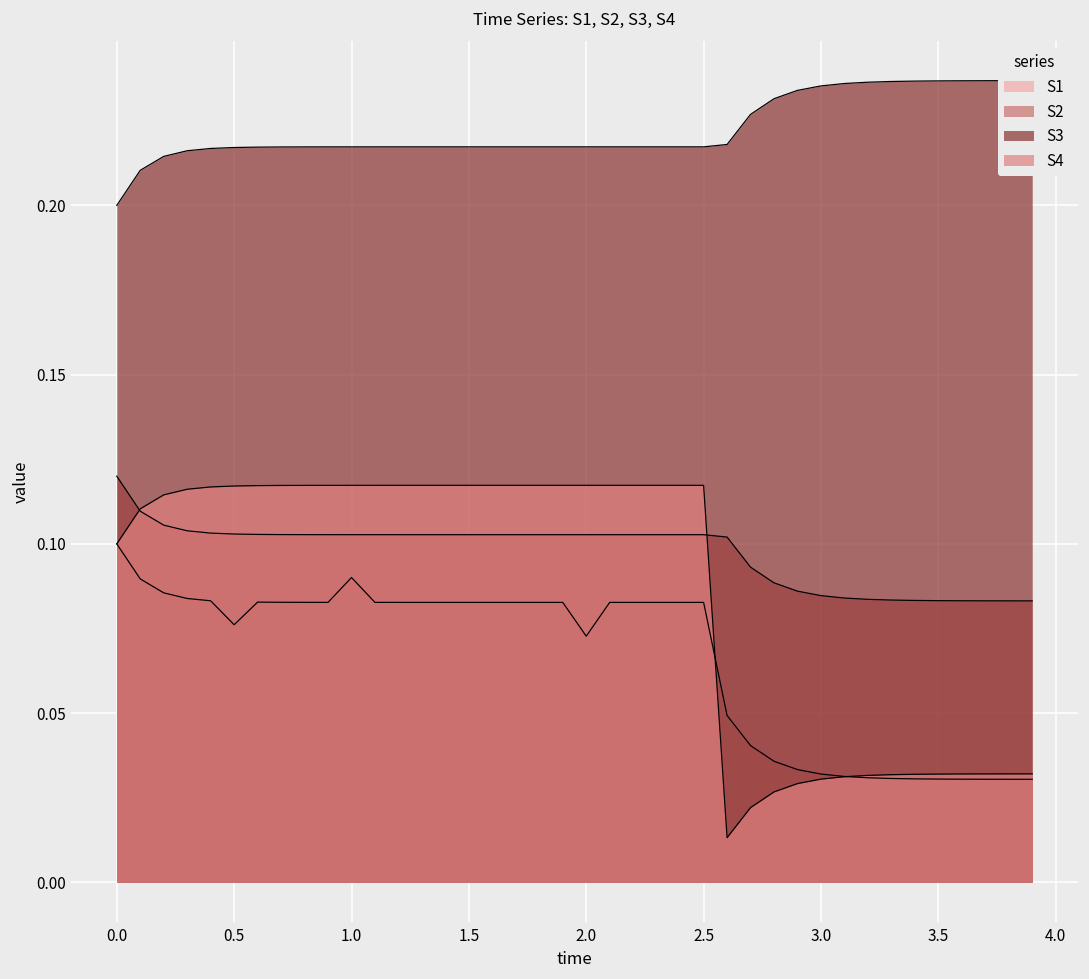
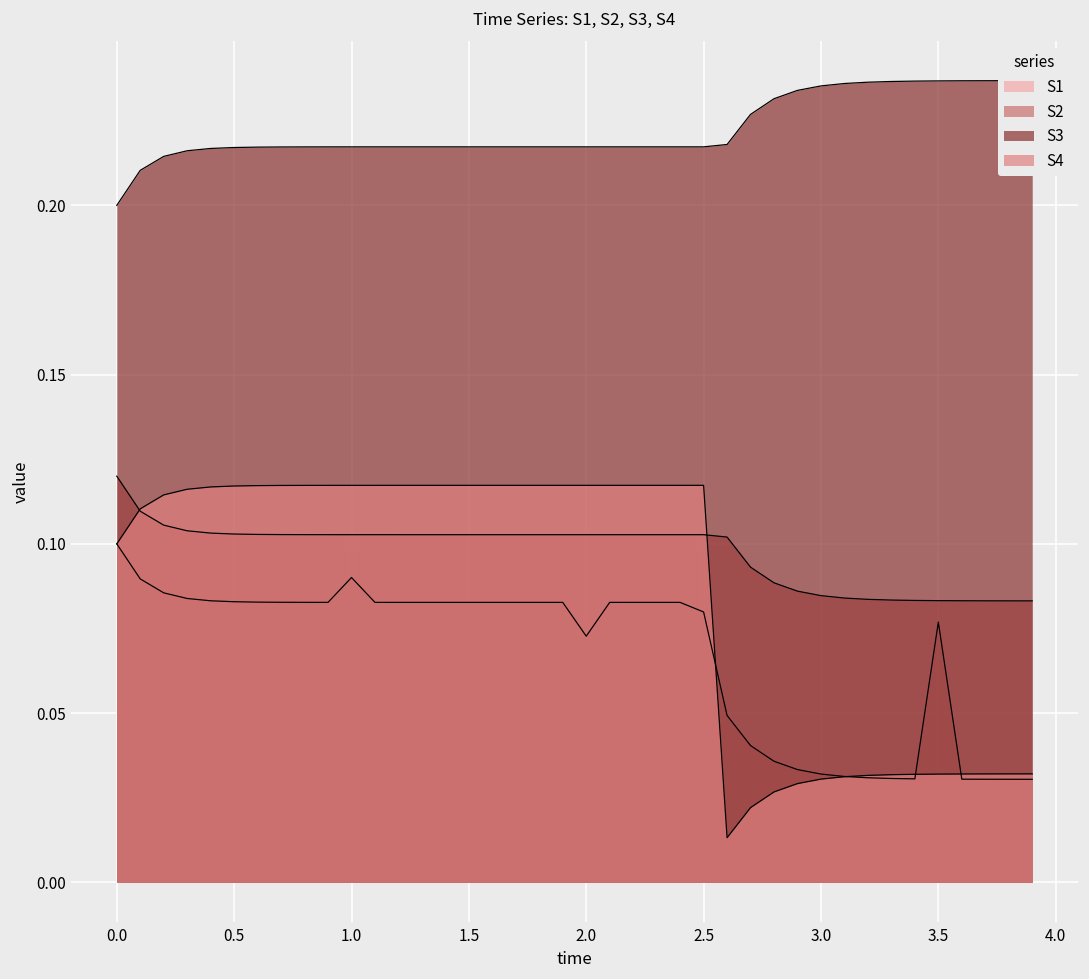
S1, 0.5: 0.076 -> 0.083
S1, 2.5: 0.083 -> 0.080
S1, 3.5: 0.031 -> 0.077
